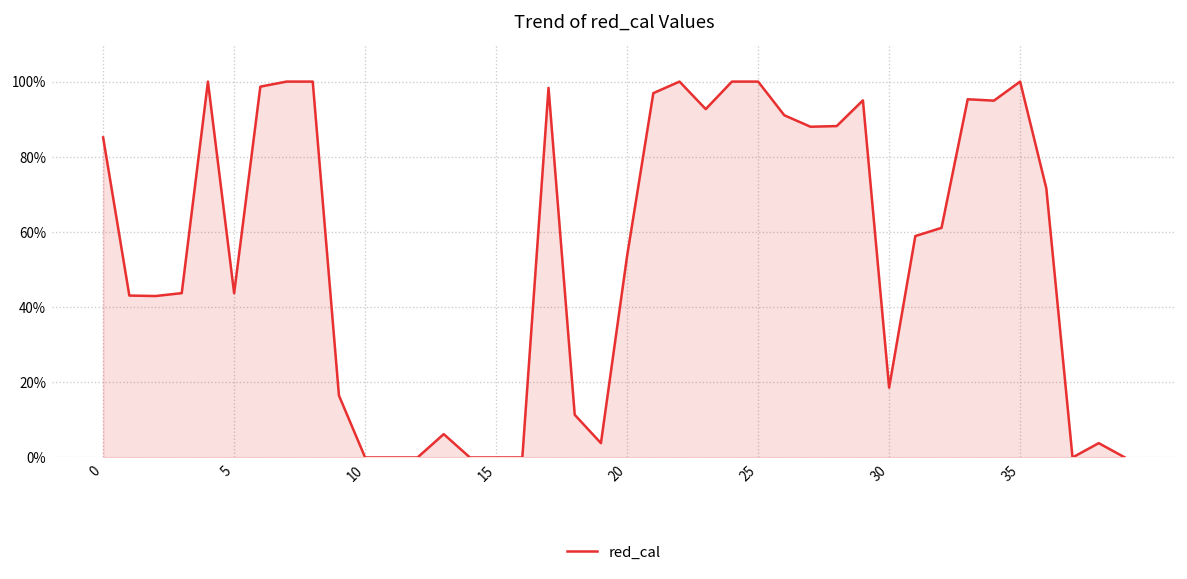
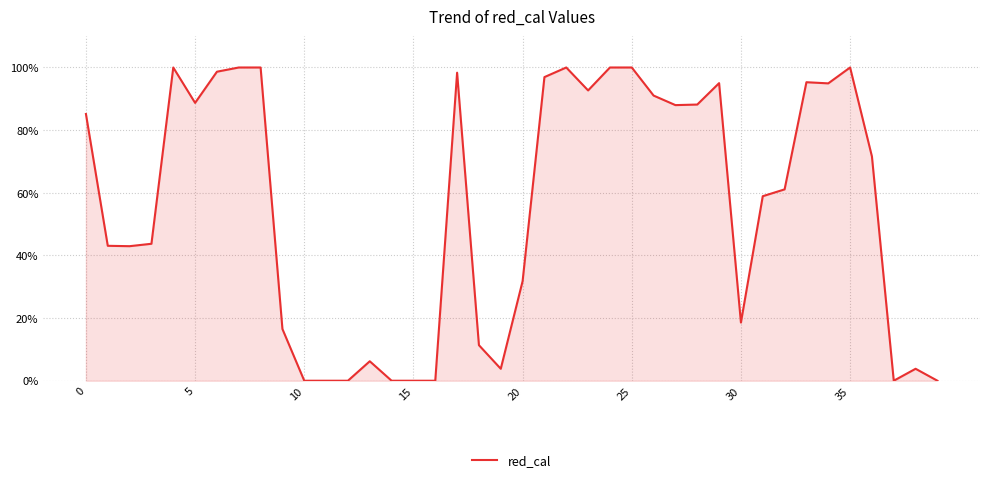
5: 44% -> 89%
20: 54% -> 32%
